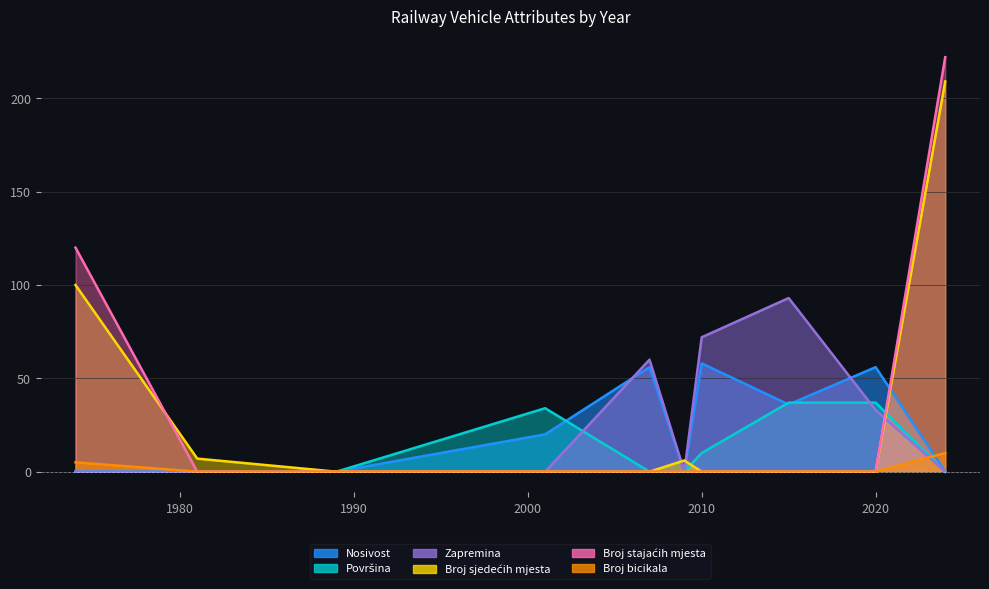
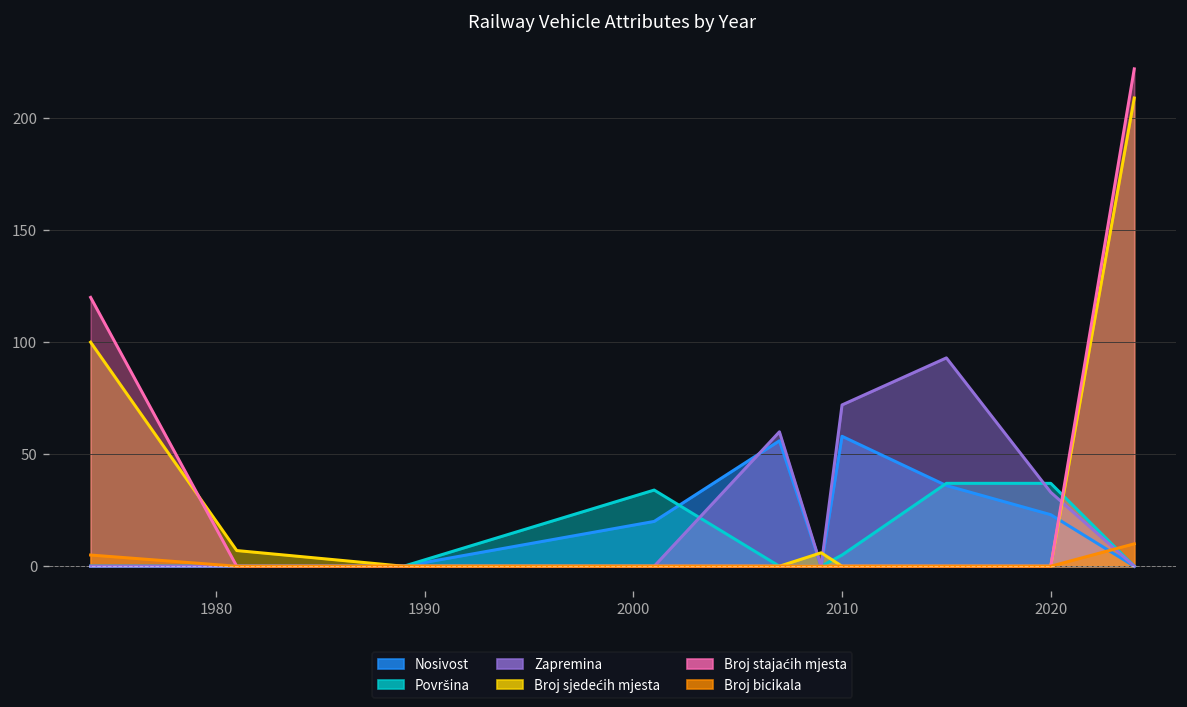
Površina, 2010: 10 -> 5
Nosivost, 2020: 56 -> 23
